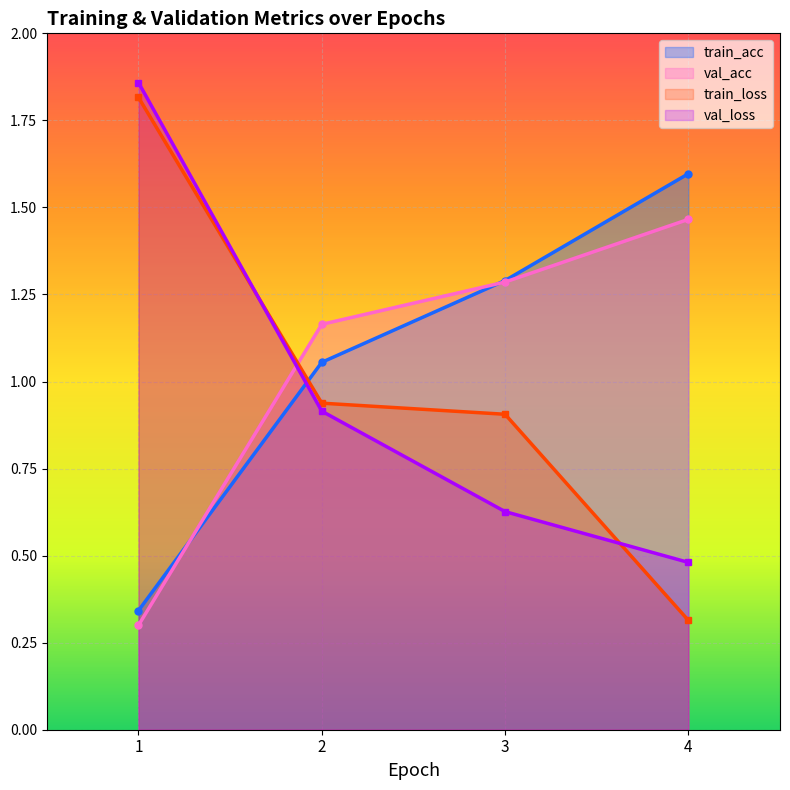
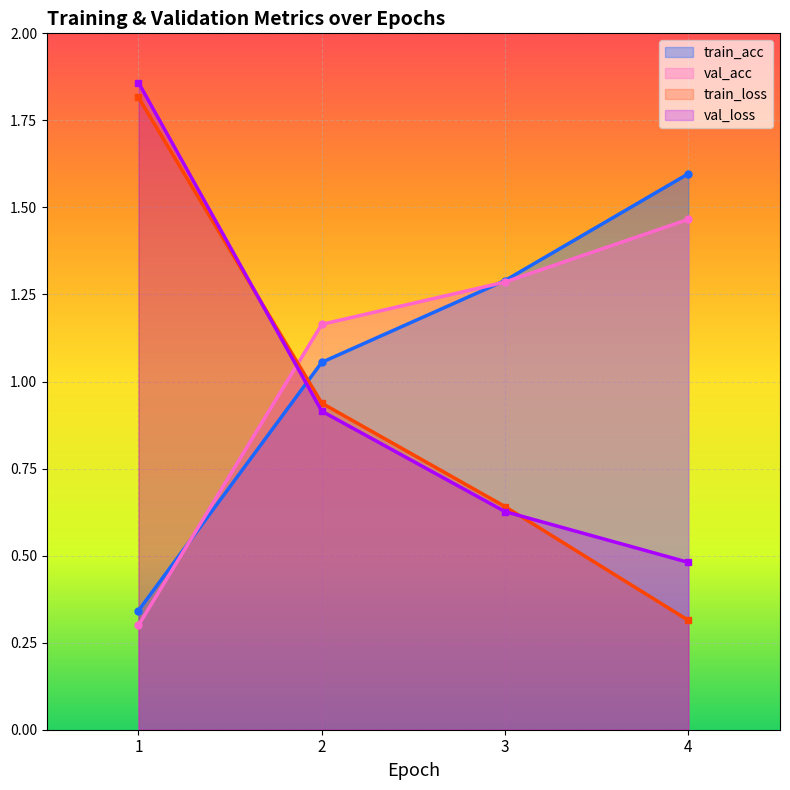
train_loss, 3: 0.91 -> 0.64
